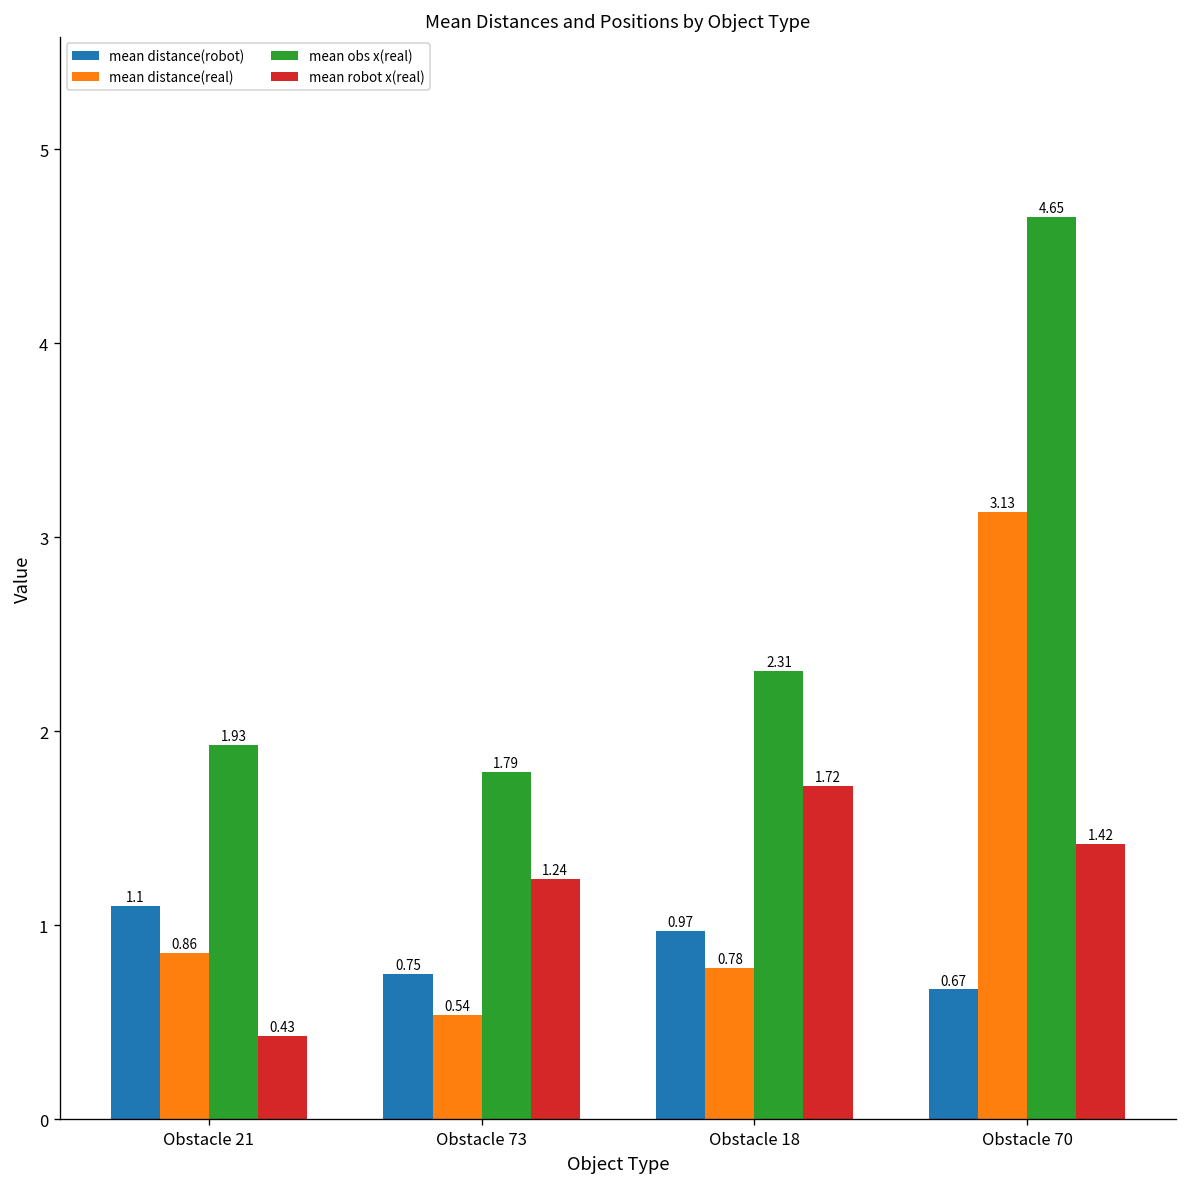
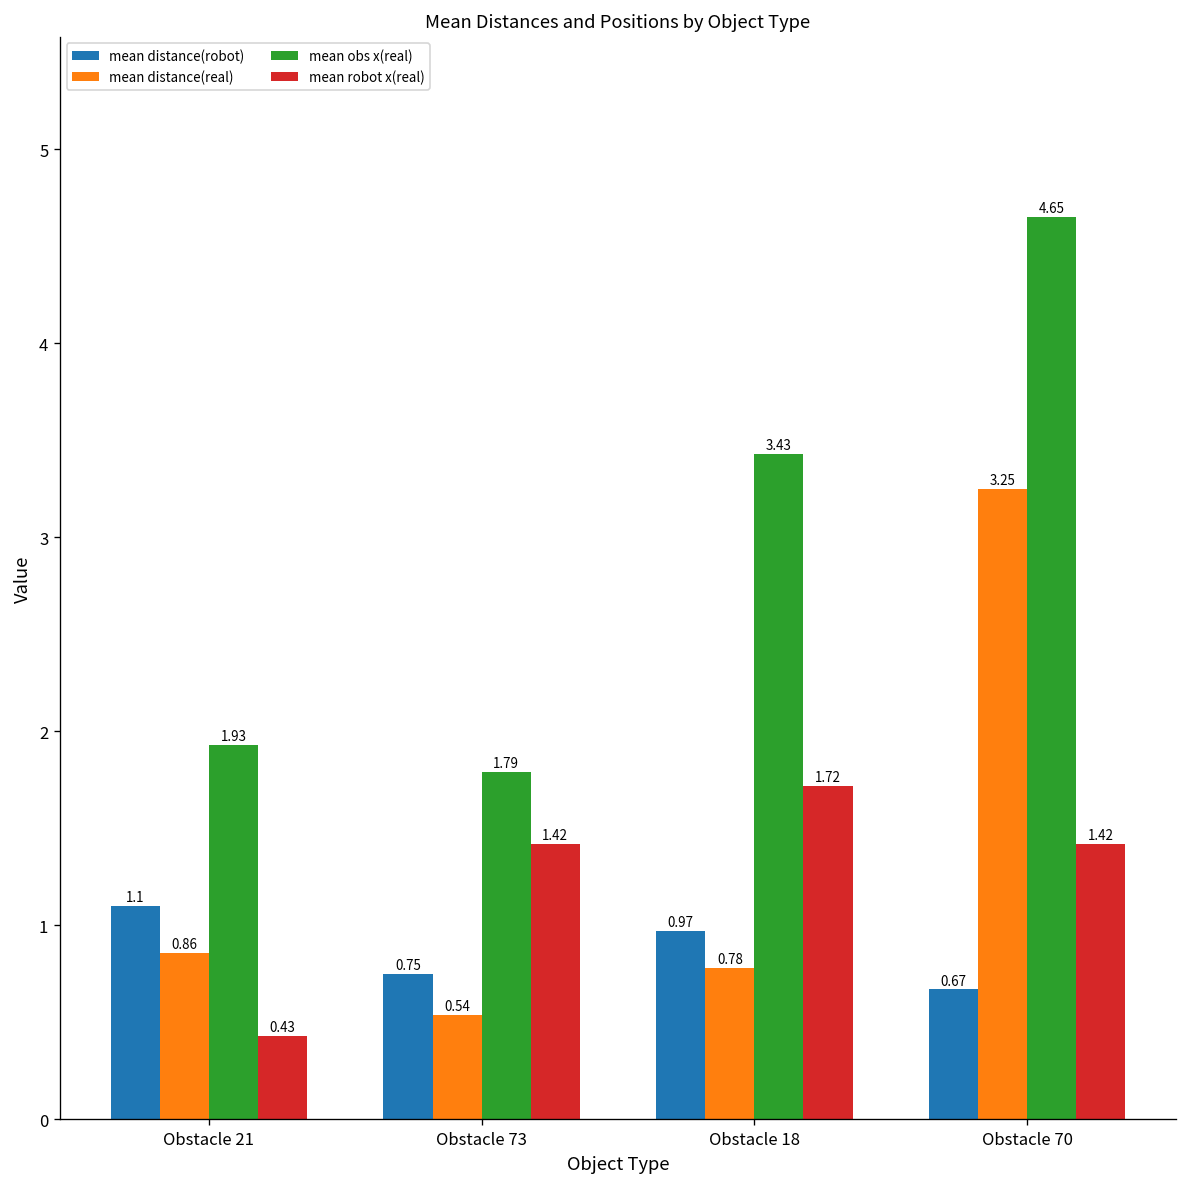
mean robot x(real), Obstacle 73: 1.24 -> 1.42
mean obs x(real), Obstacle 18: 2.31 -> 3.43
mean distance(real), Obstacle 70: 3.13 -> 3.25
